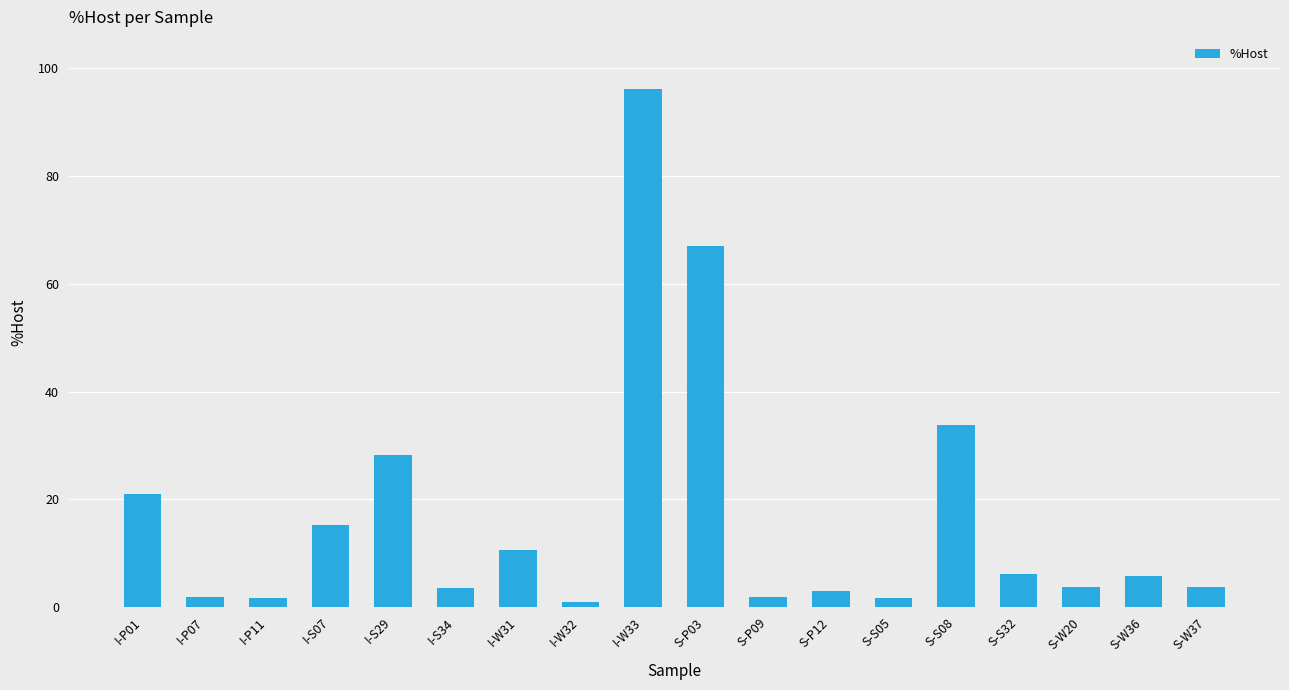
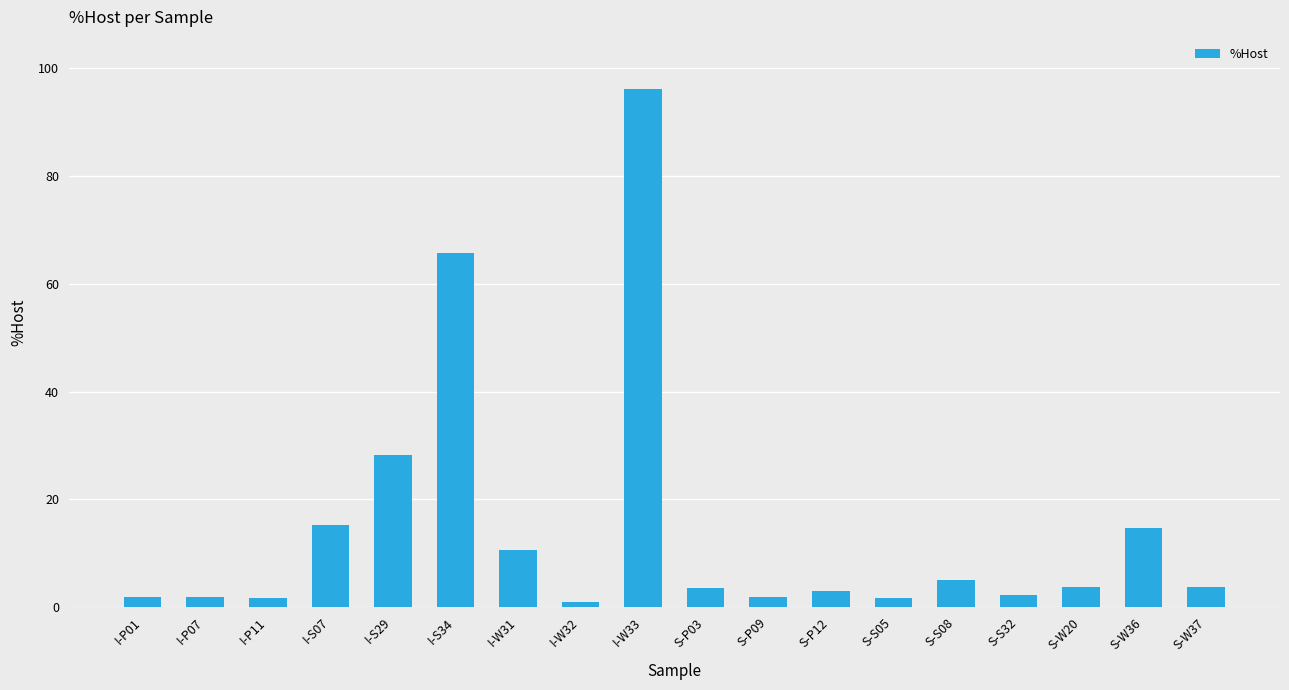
I-P01: 21 -> 2
I-S34: 3 -> 66
S-P03: 67 -> 3
S-S08: 34 -> 5
S-S32: 6 -> 2
S-W36: 6 -> 15
